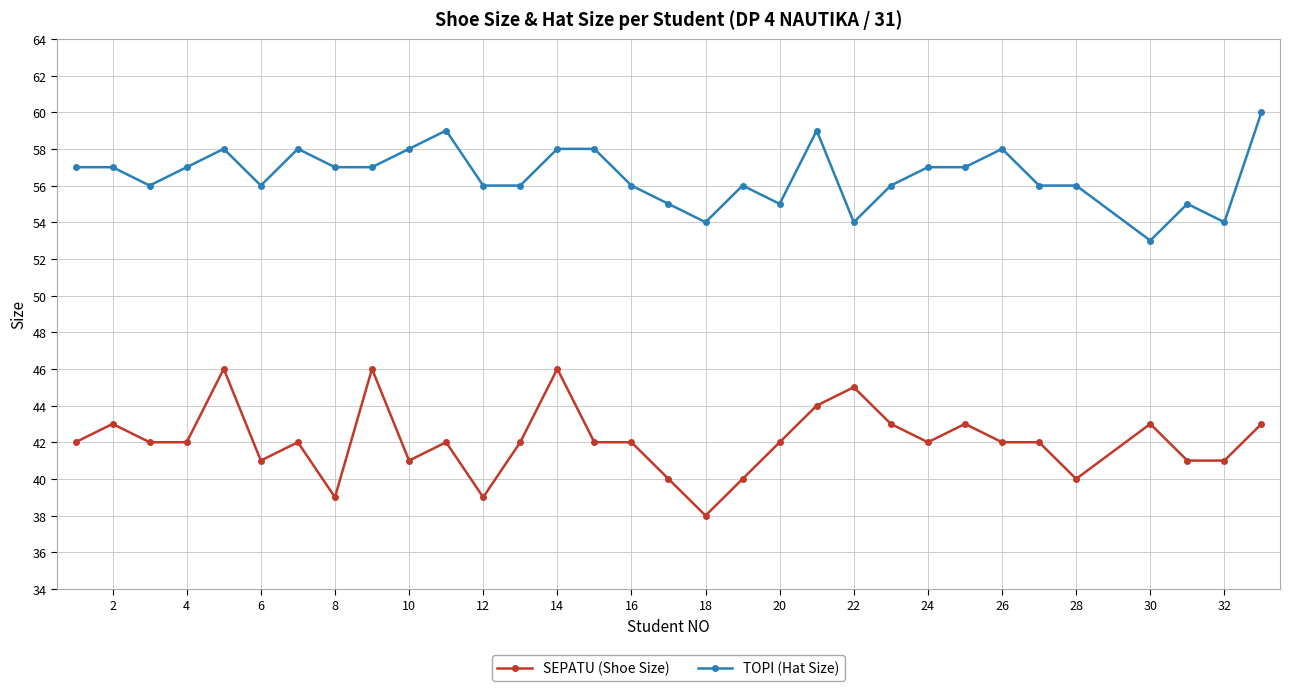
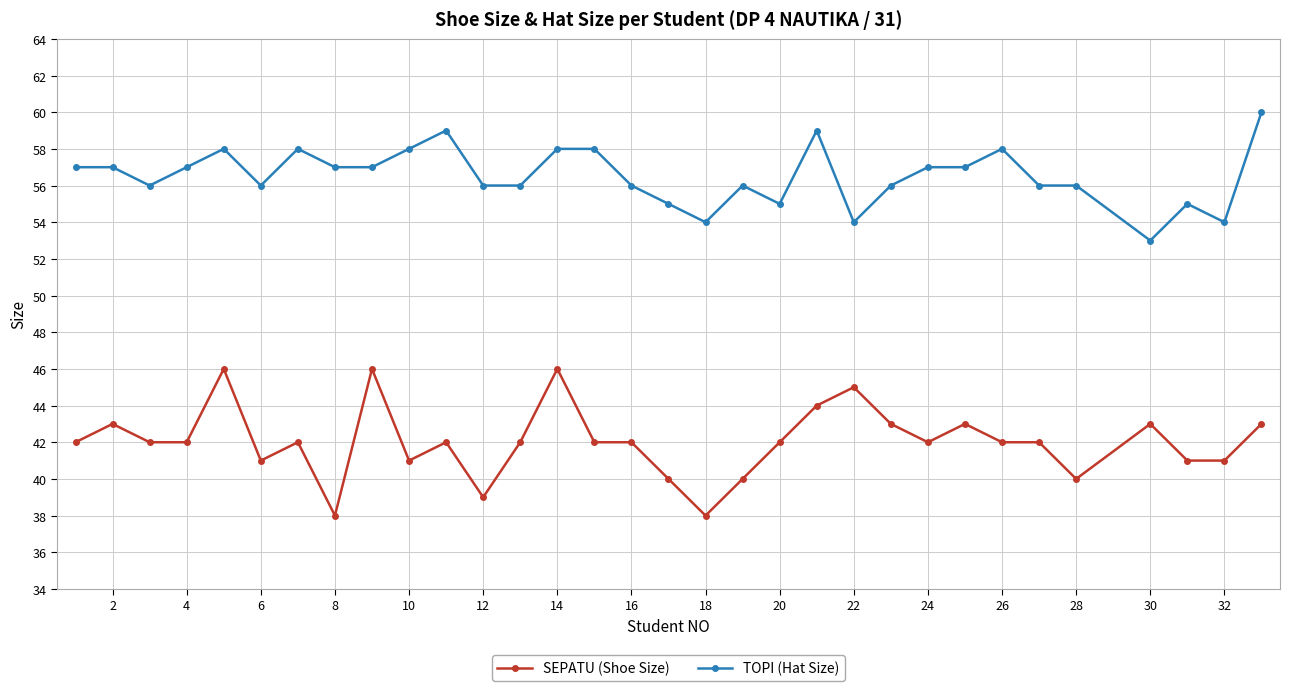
SEPATU (Shoe Size), 8: 39 -> 38
